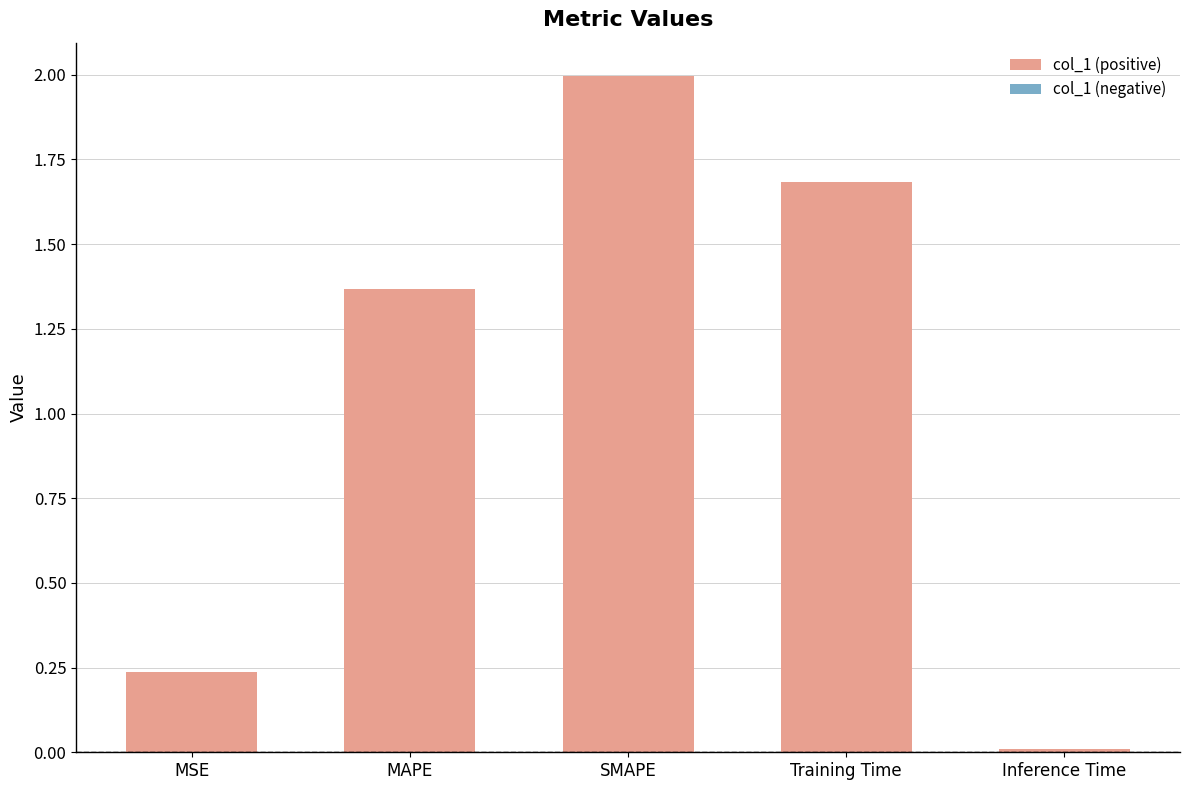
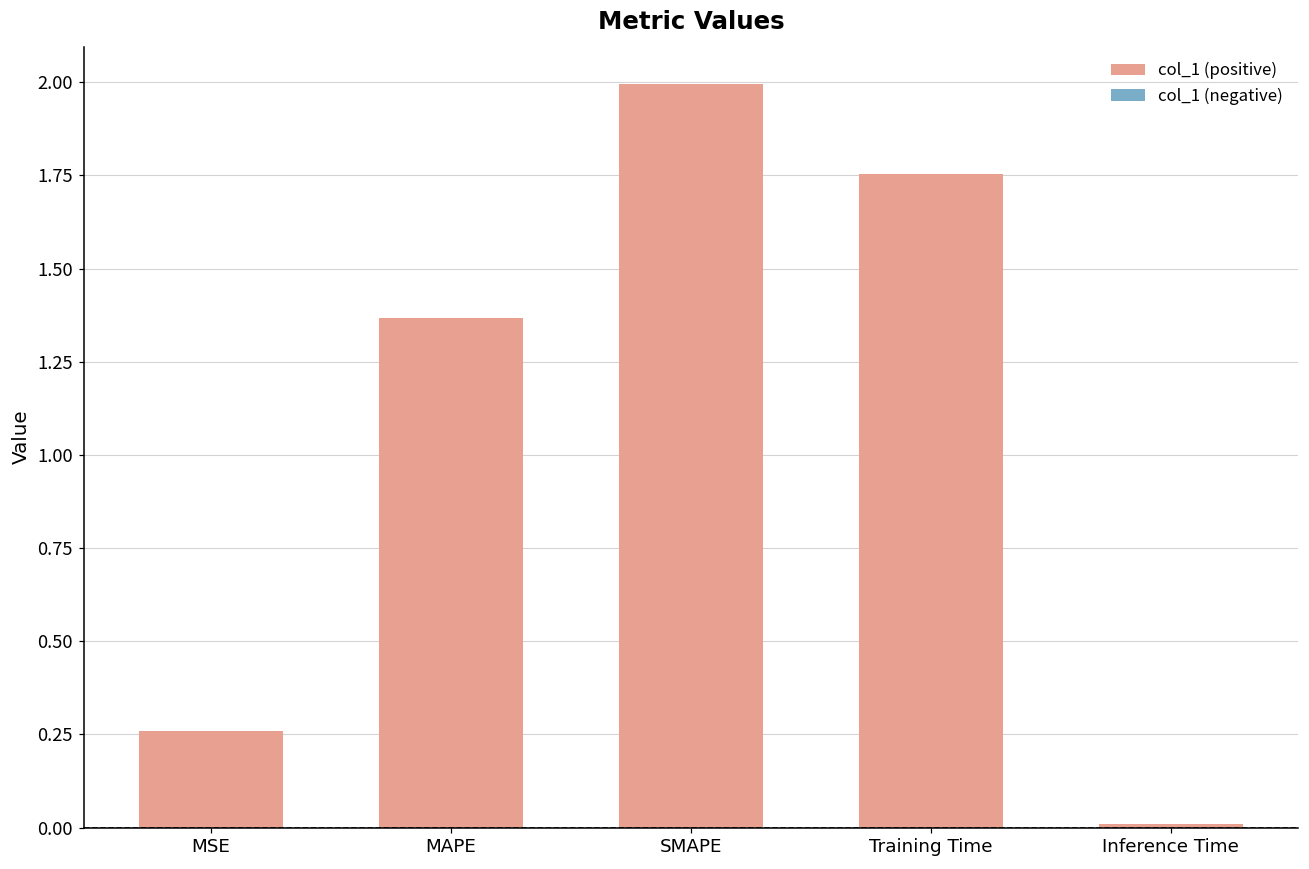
col_1 (positive), MSE: 0.24 -> 0.26
col_1 (positive), Training Time: 1.68 -> 1.75
